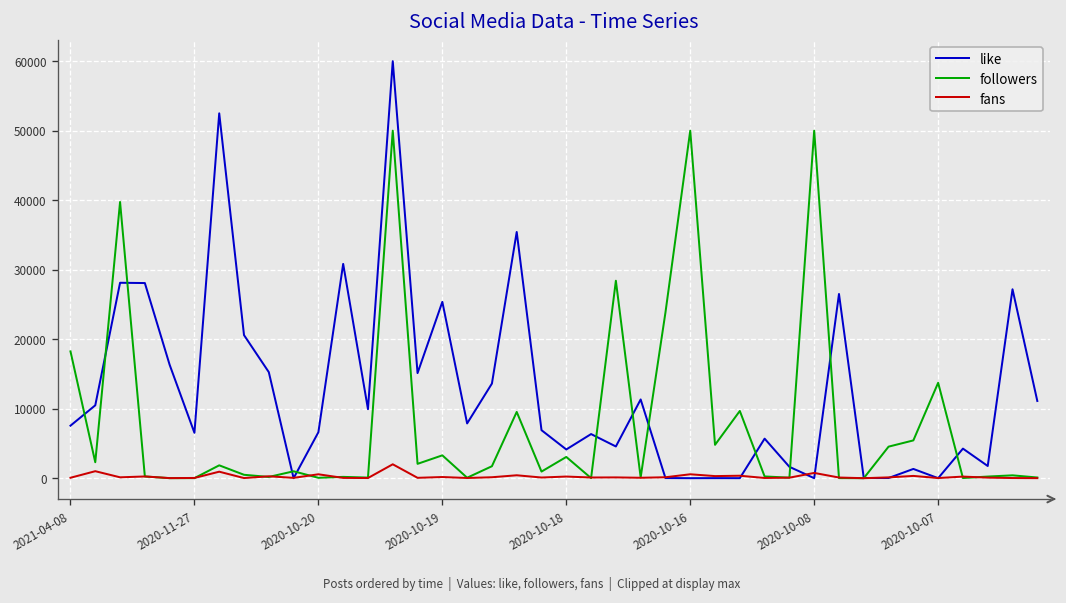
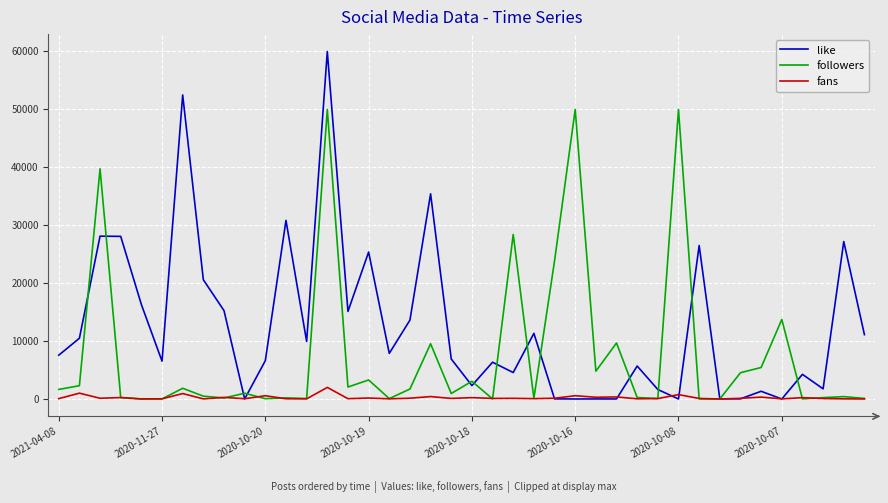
followers, 2021-04-08: 18000 -> 2000
like, 2020-10-18: 4000 -> 2000
